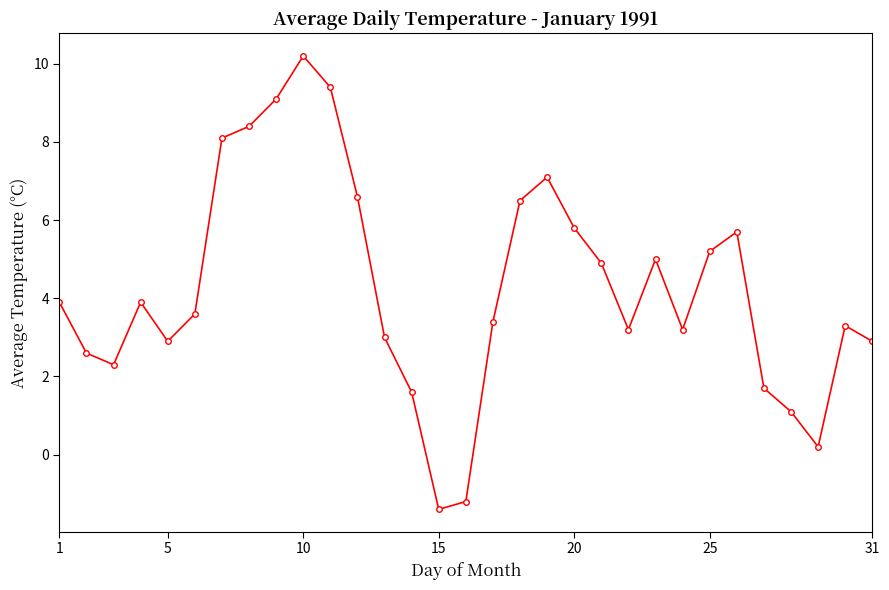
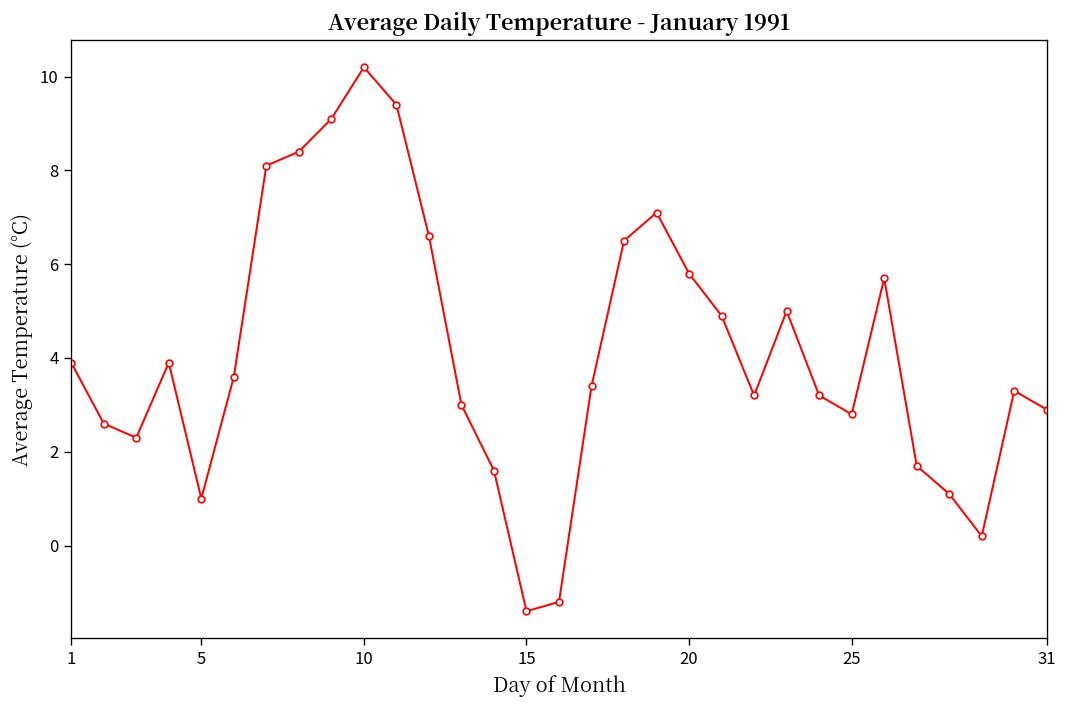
5: 2.9 -> 1.0
25: 5.2 -> 2.8
